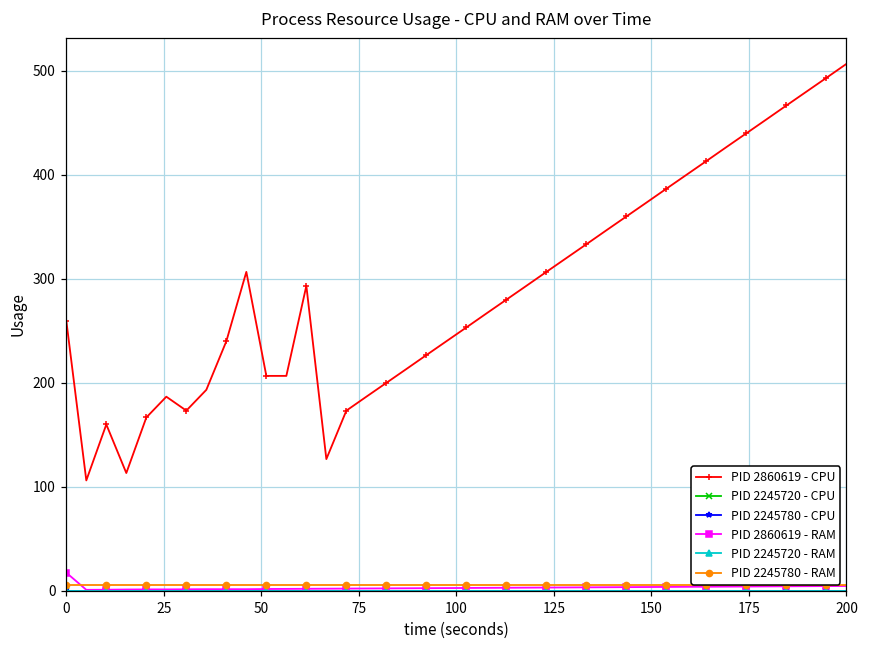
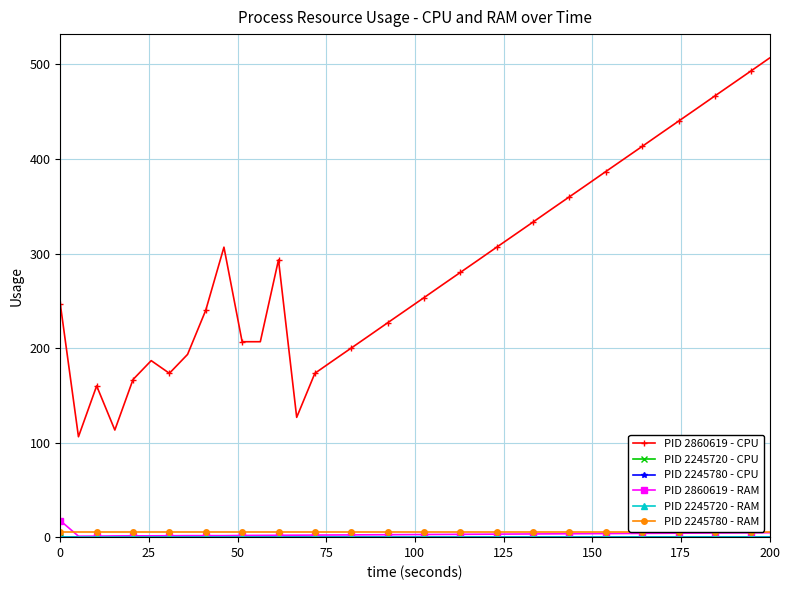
PID 2860619 - CPU, 0: 260 -> 250
